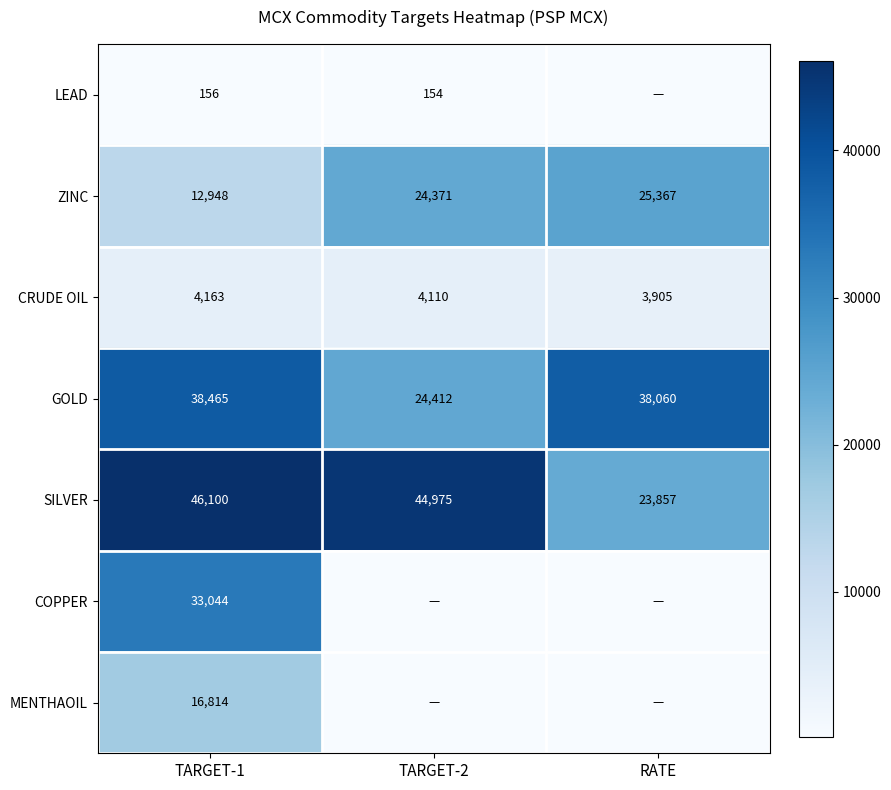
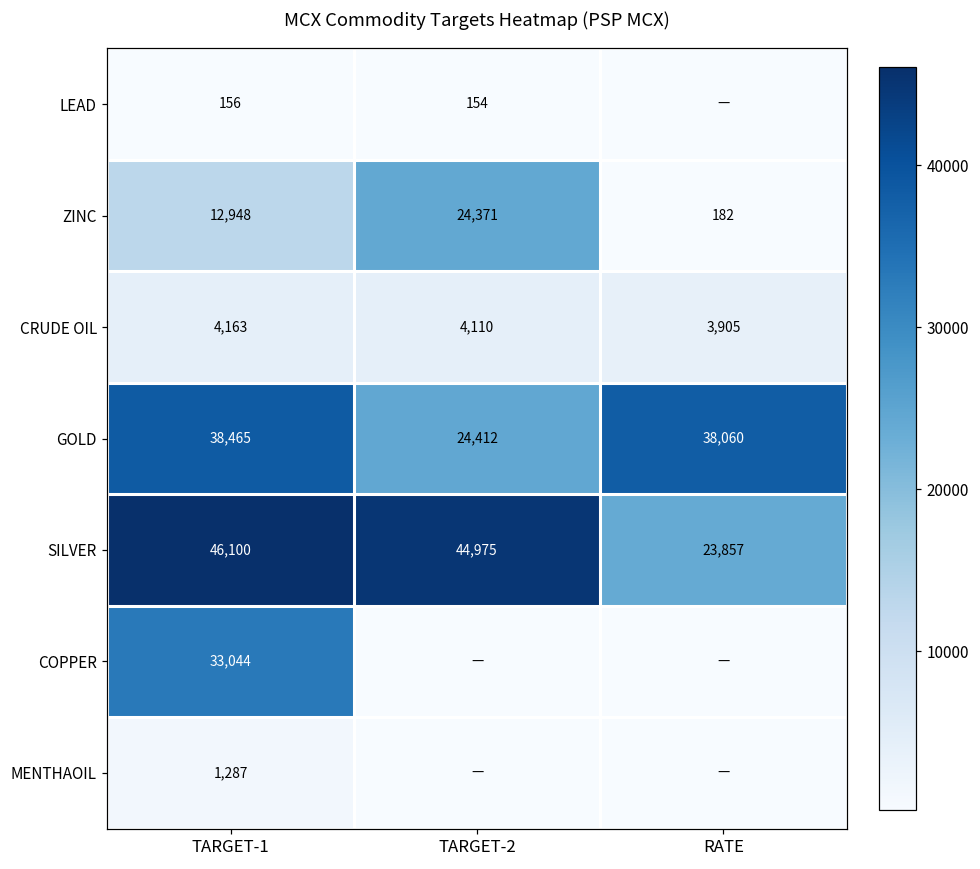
ZINC, RATE: 25,367 -> 182
MENTHAOIL, TARGET-1: 16,814 -> 1,287
